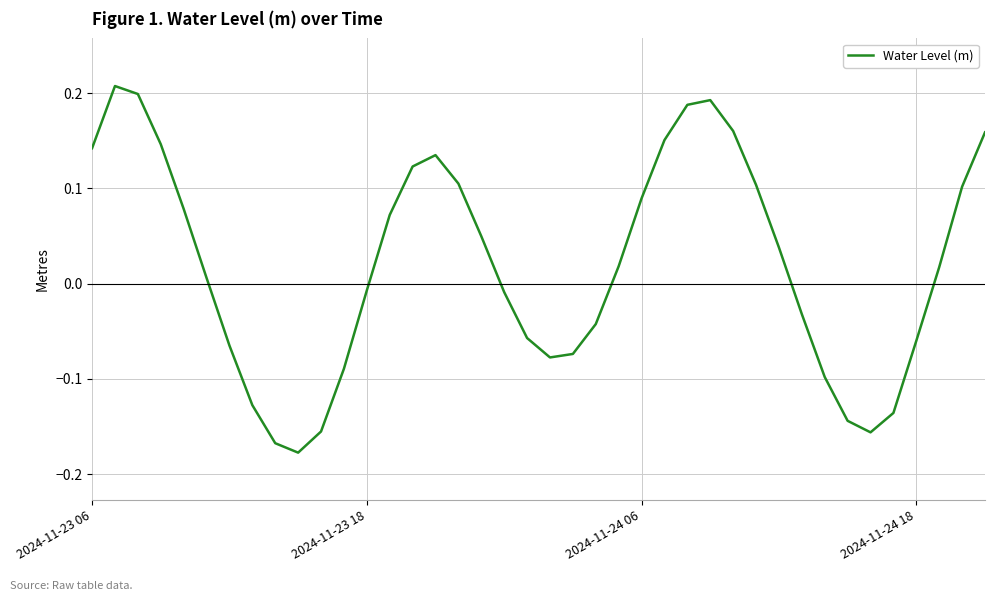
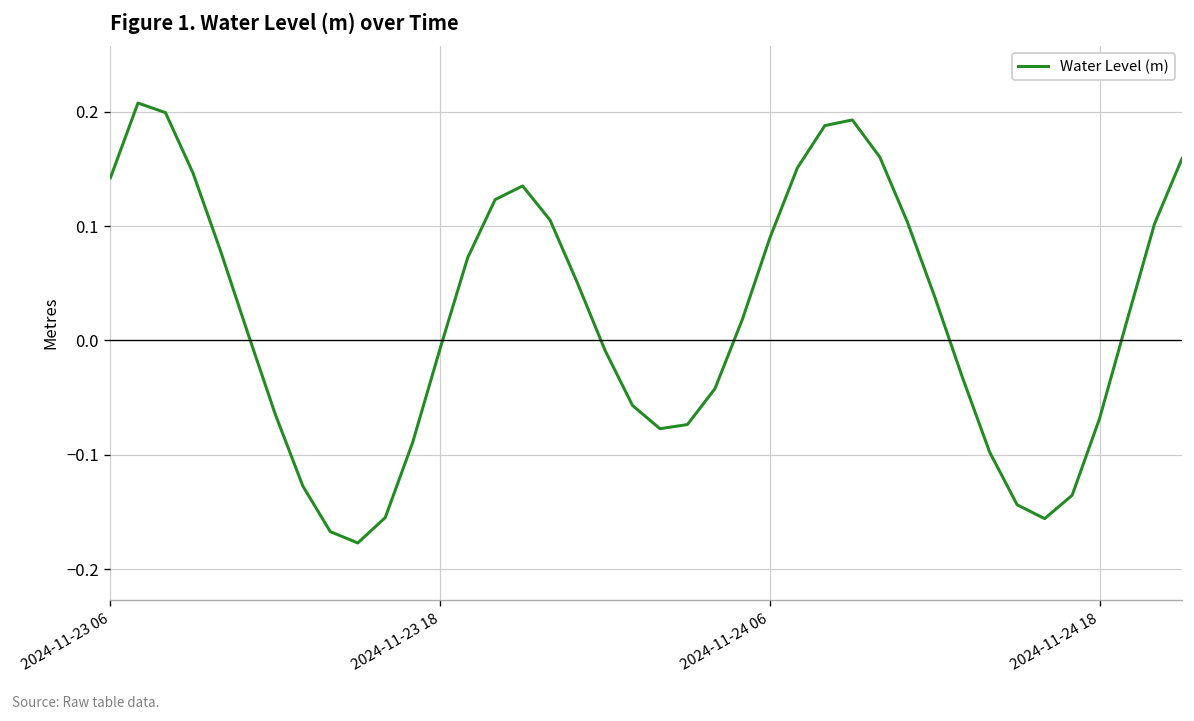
2024-11-24 18: -0.06 -> -0.07
